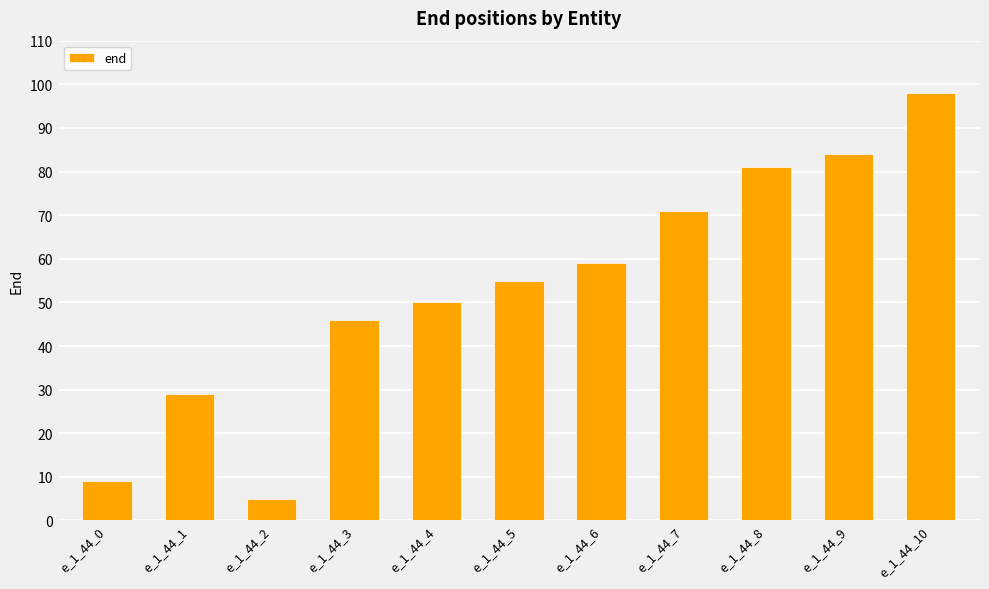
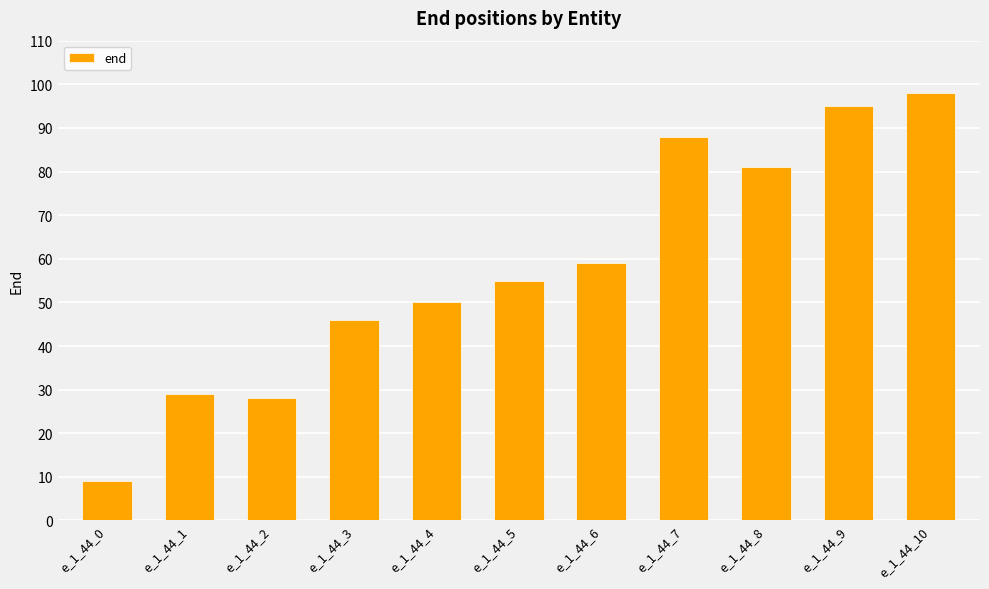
e_1_44_2: 5 -> 28
e_1_44_7: 71 -> 88
e_1_44_9: 84 -> 95
